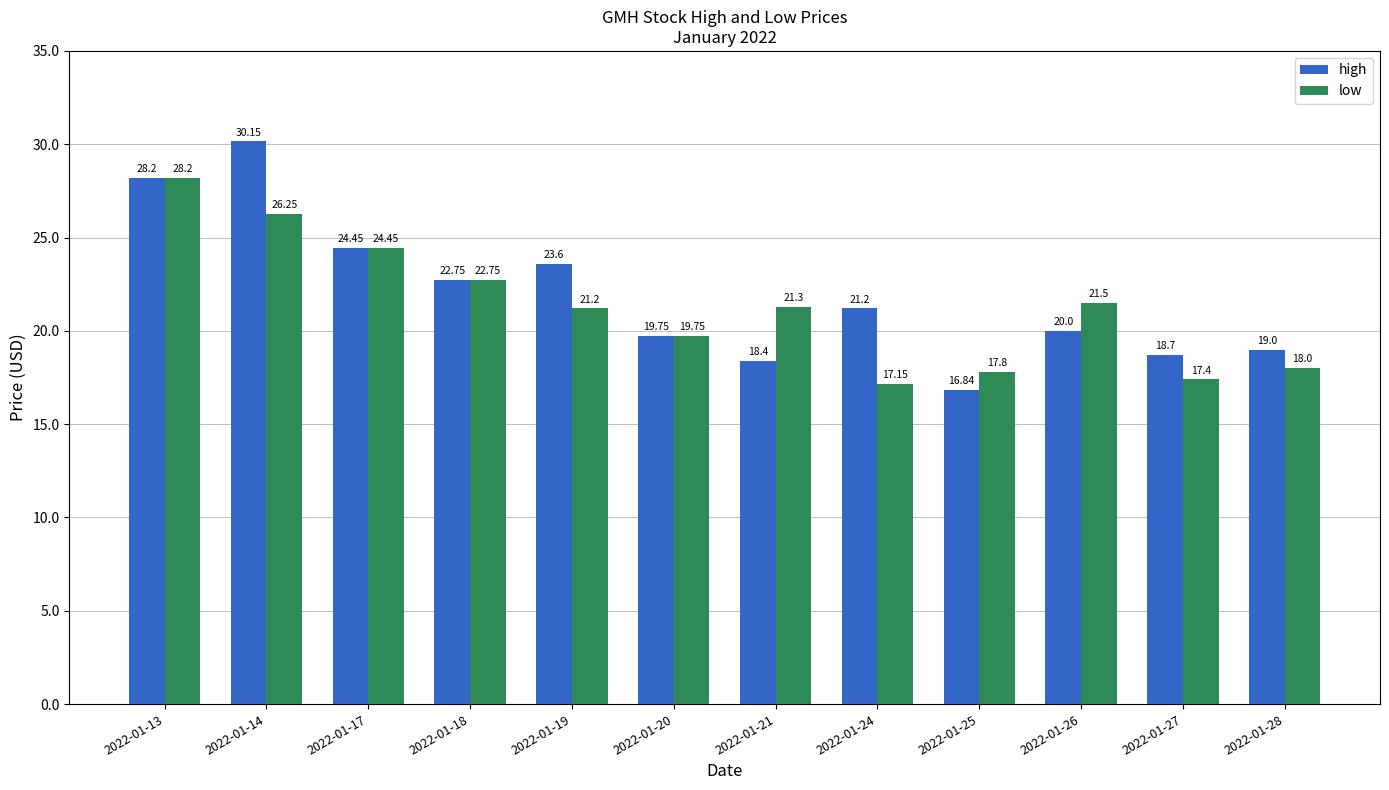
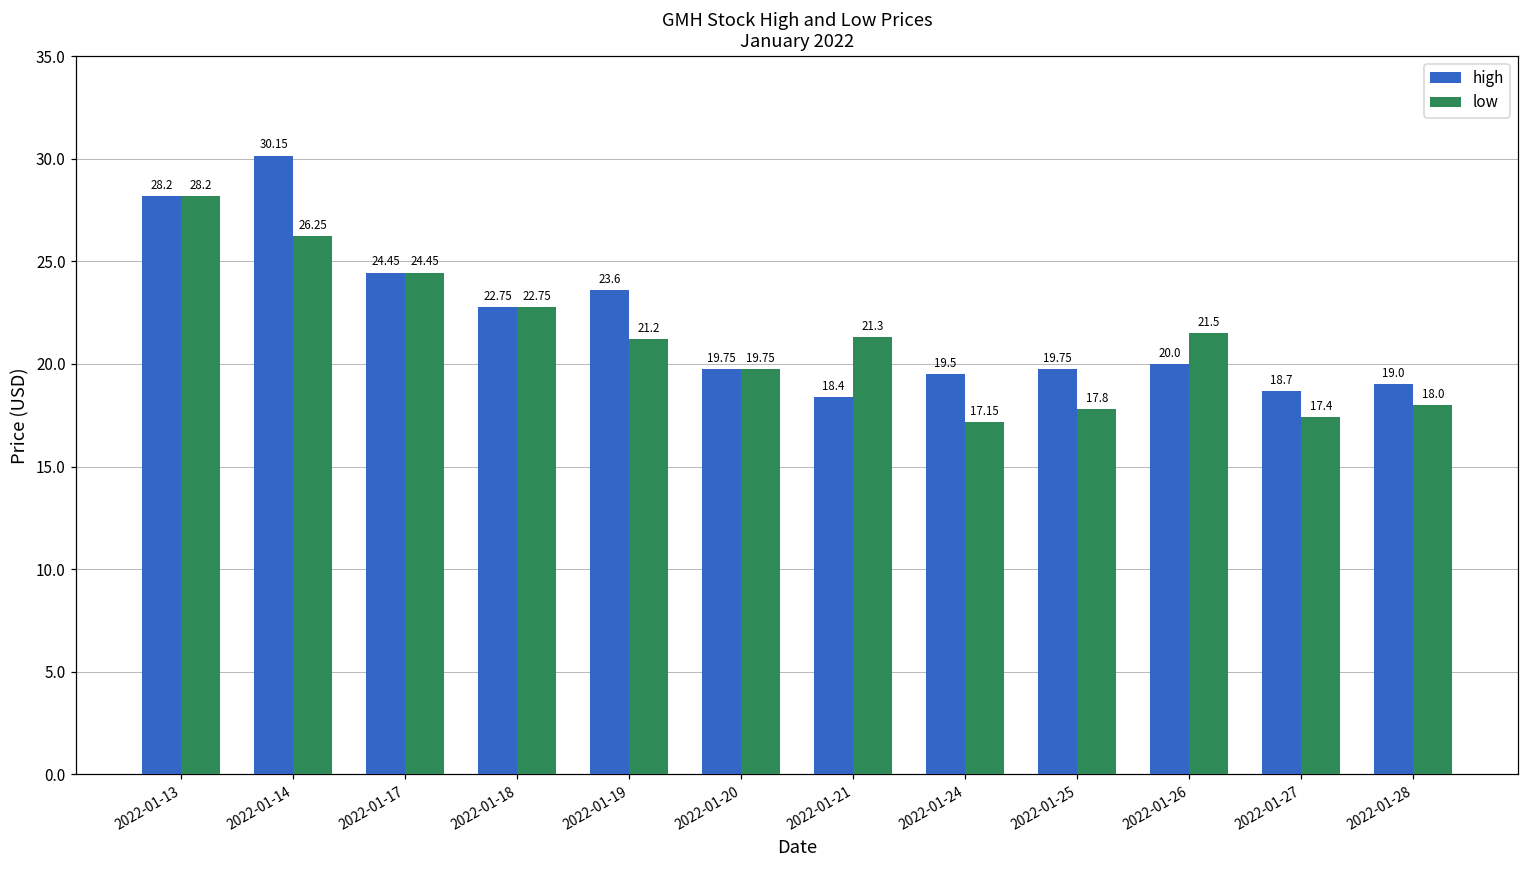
high, 2022-01-24: 21.2 -> 19.5
high, 2022-01-25: 16.84 -> 19.75
